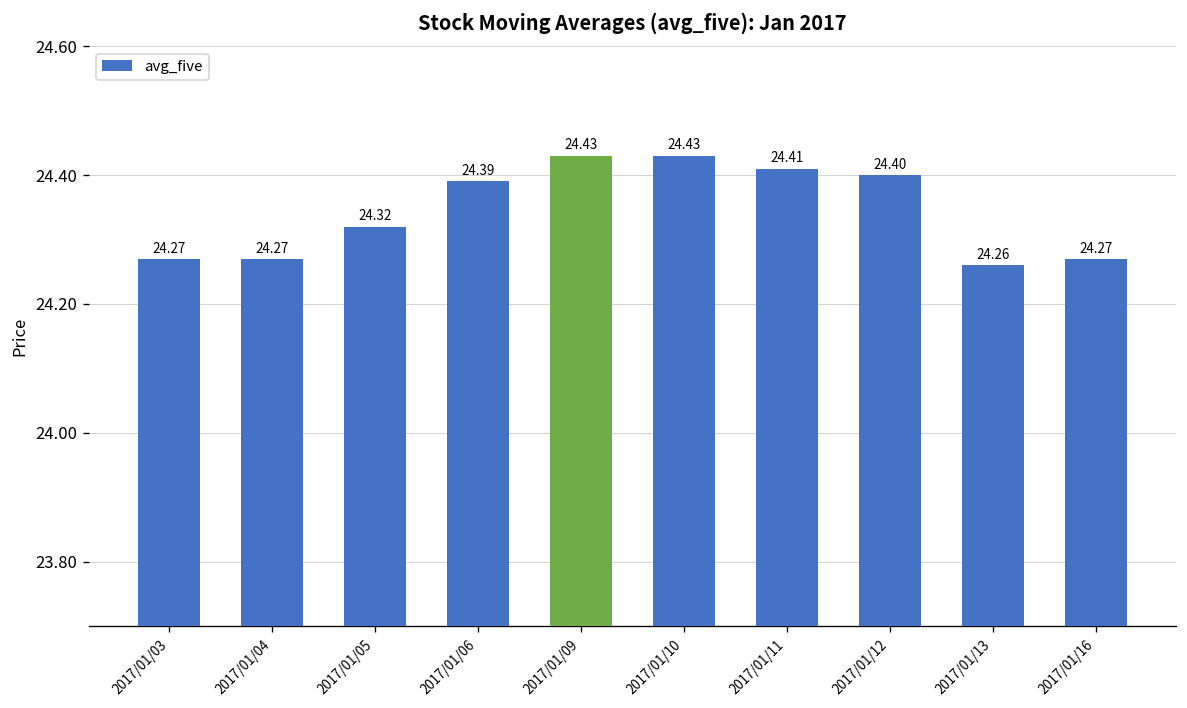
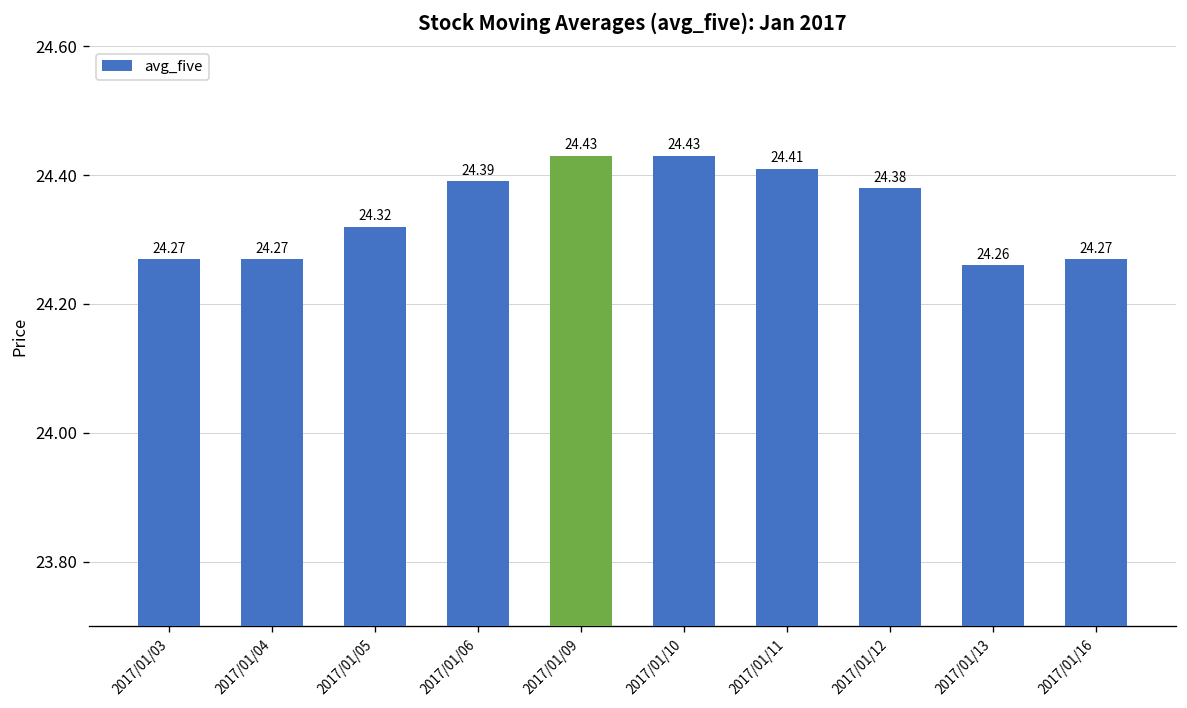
2017/01/12: 24.40 -> 24.38
